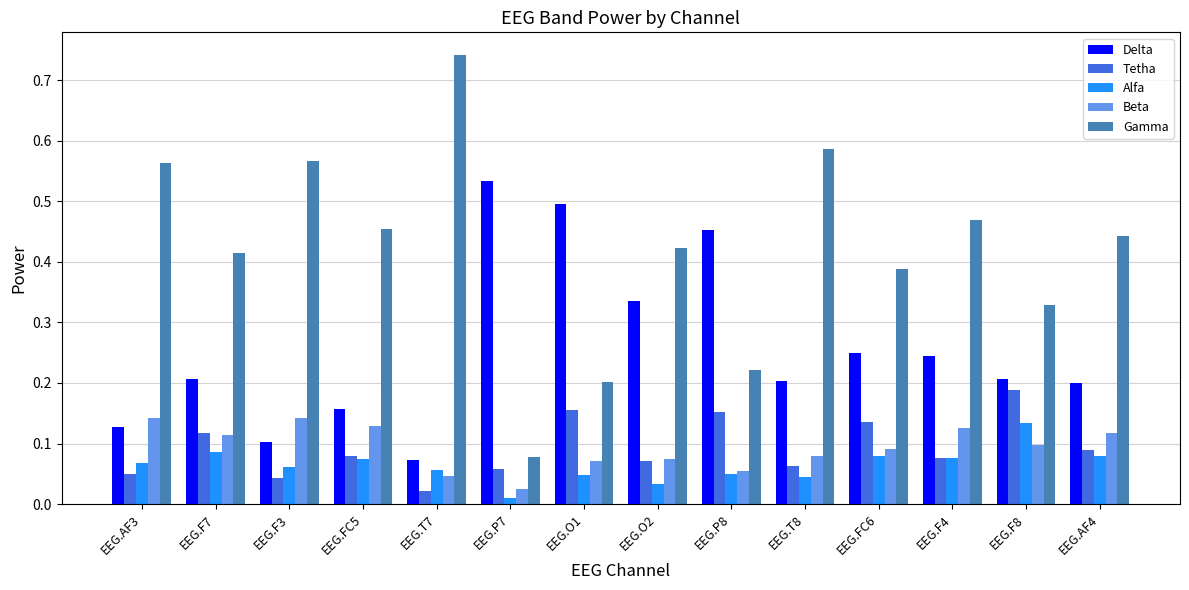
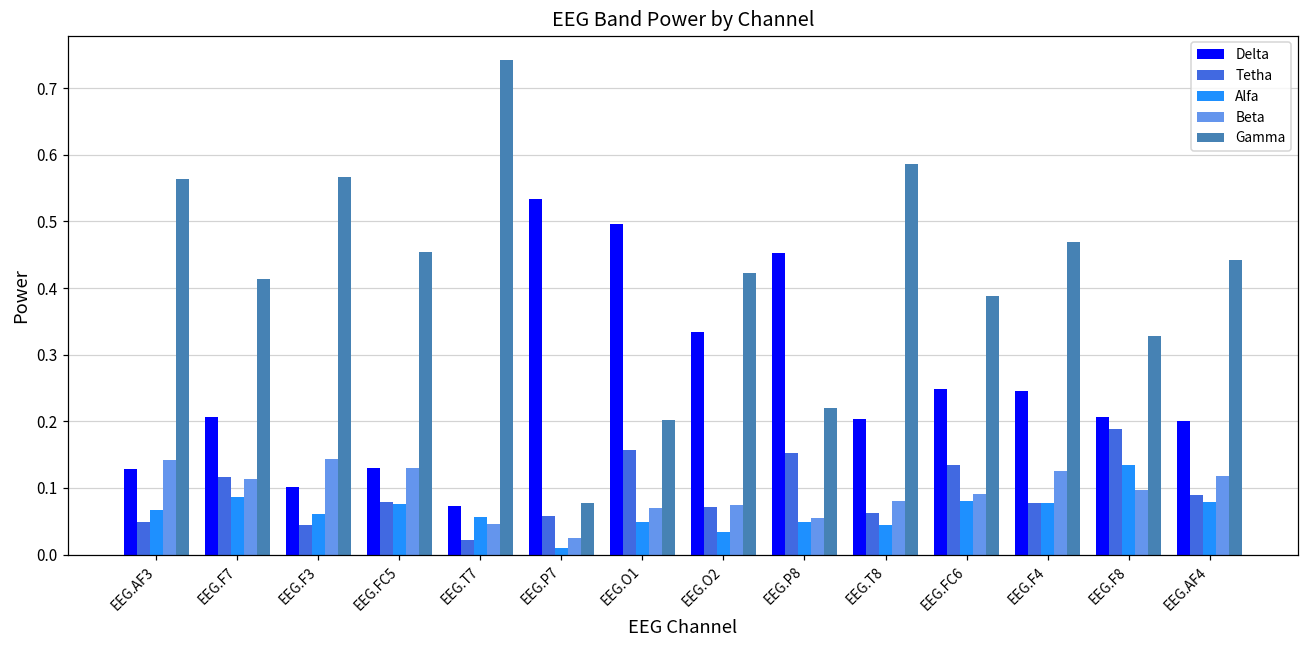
Delta, EEG.FC5: 0.16 -> 0.13
